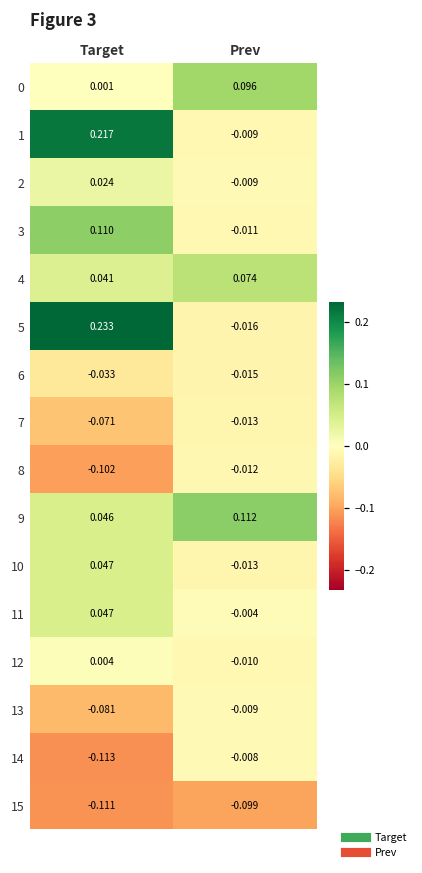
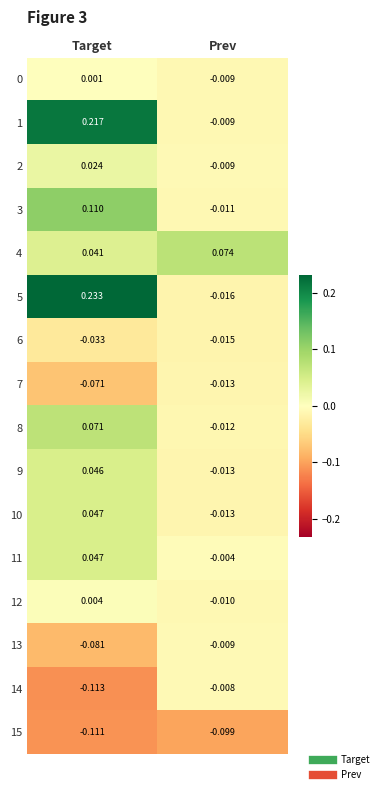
0, Prev: 0.096 -> -0.009
8, Target: -0.102 -> 0.071
9, Prev: 0.112 -> -0.013
